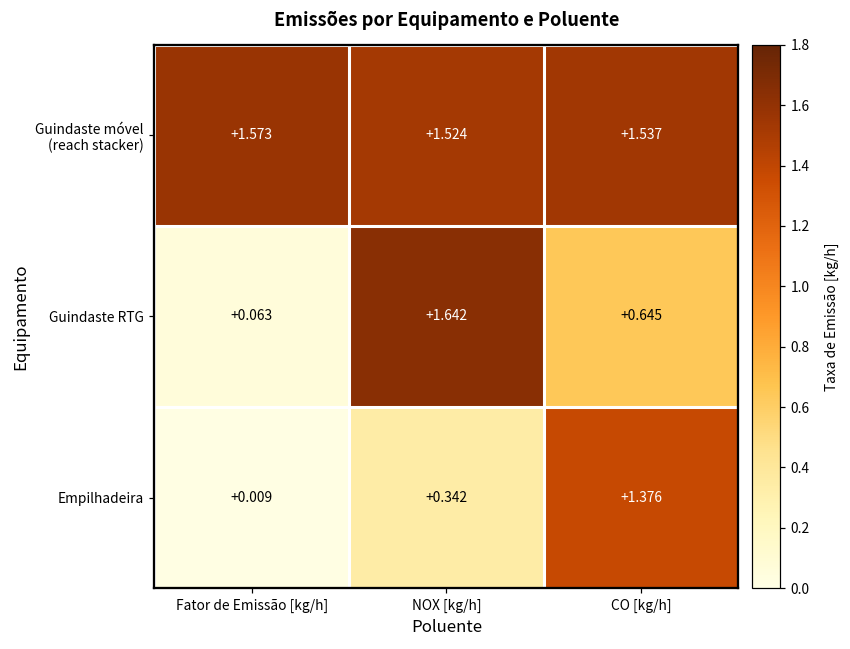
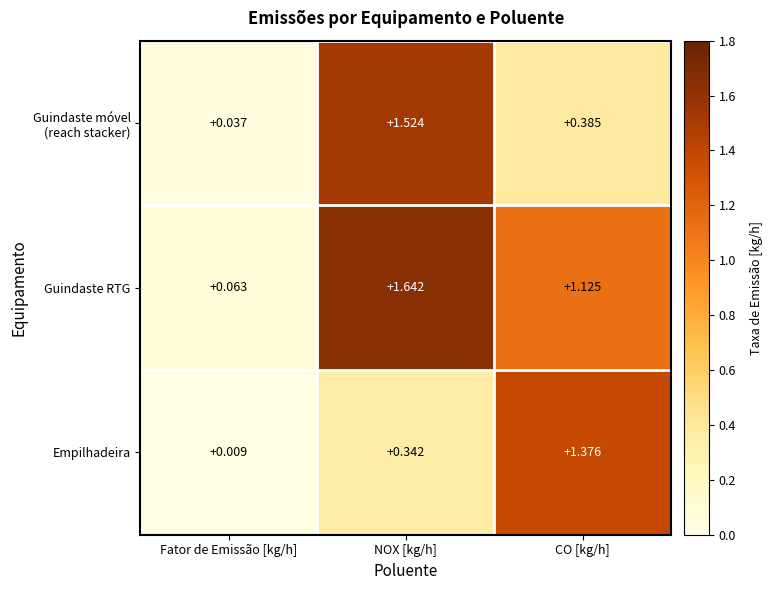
Guindaste móvel (reach stacker), Fator de Emissão [kg/h]: +1.573 -> +0.037
Guindaste móvel (reach stacker), CO [kg/h]: +1.537 -> +0.385
Guindaste RTG, CO [kg/h]: +0.645 -> +1.125
